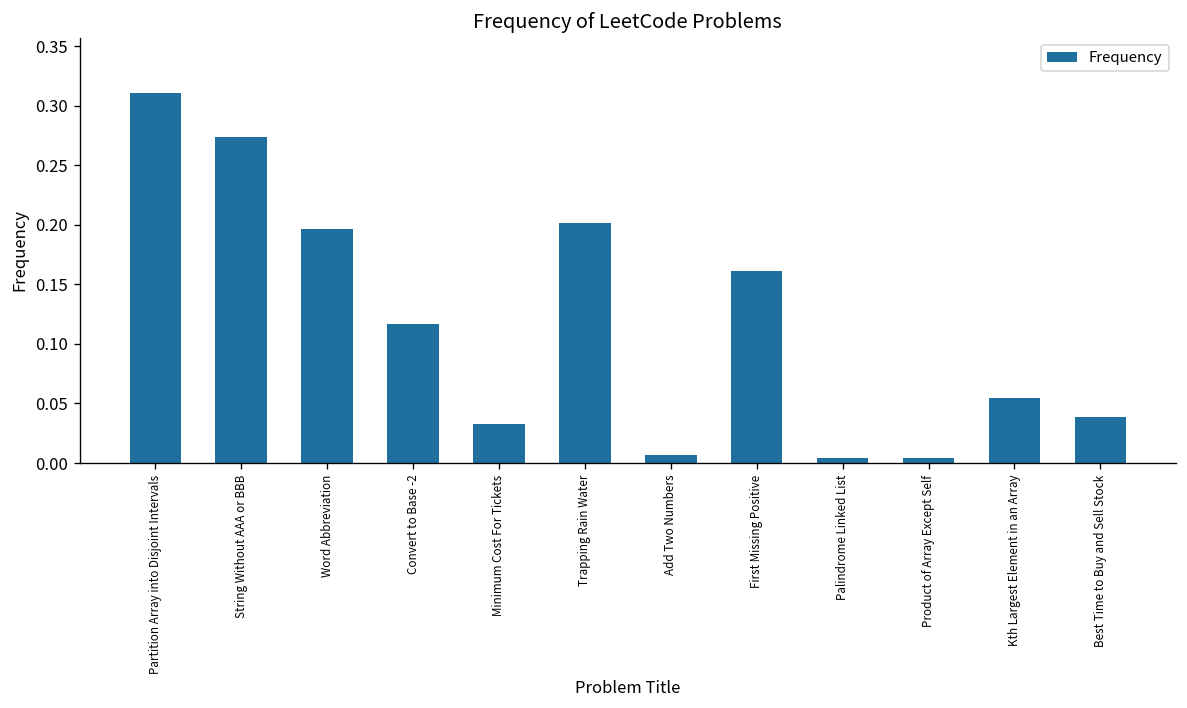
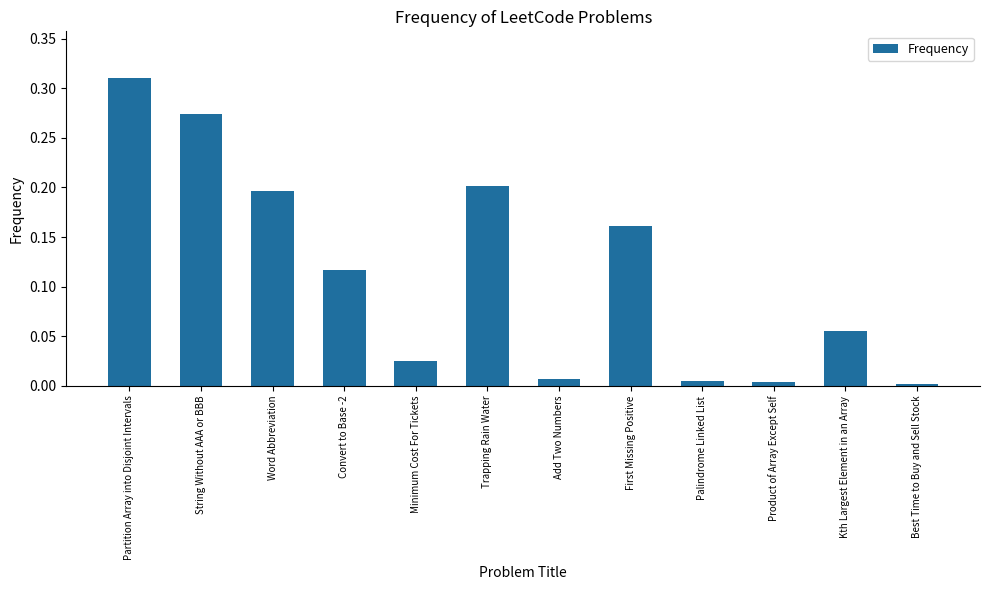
Minimum Cost For Tickets: 0.03 -> 0.02
Best Time to Buy and Sell Stock: 0.04 -> 0.00
